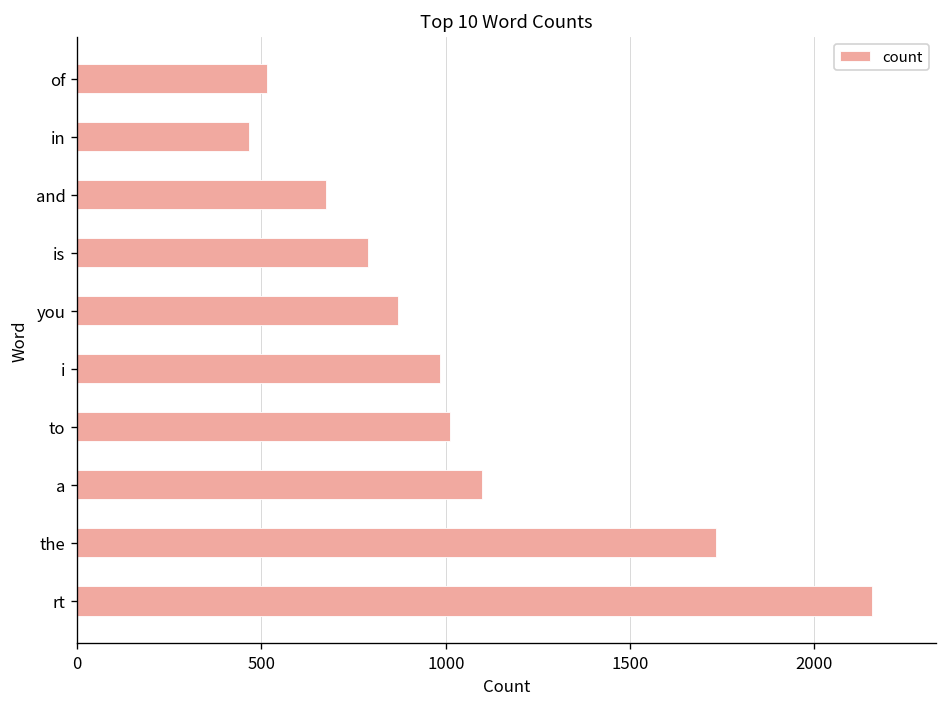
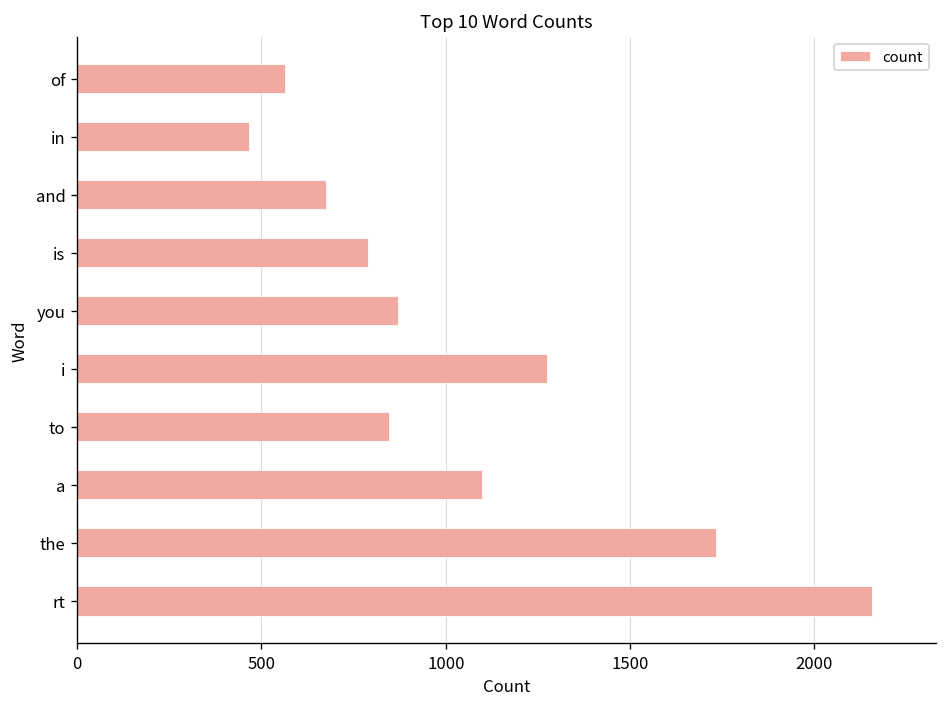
of: 520 -> 560
i: 980 -> 1280
to: 1010 -> 850
